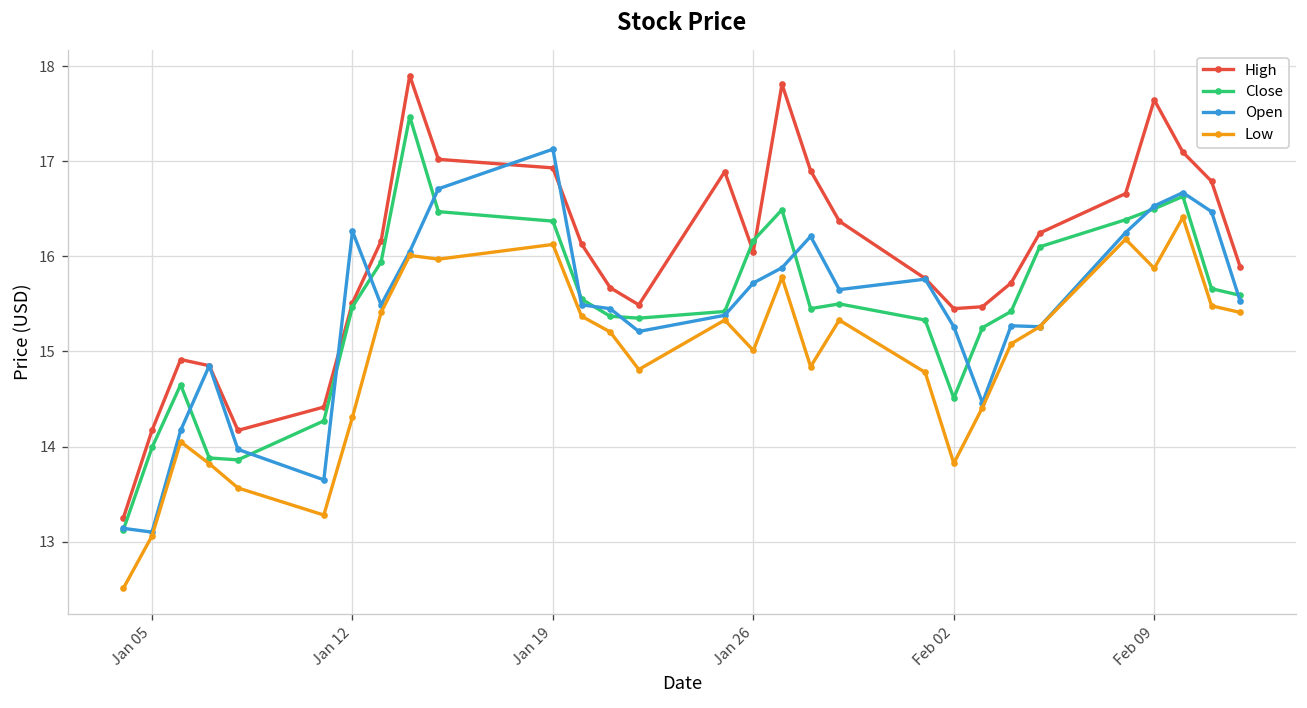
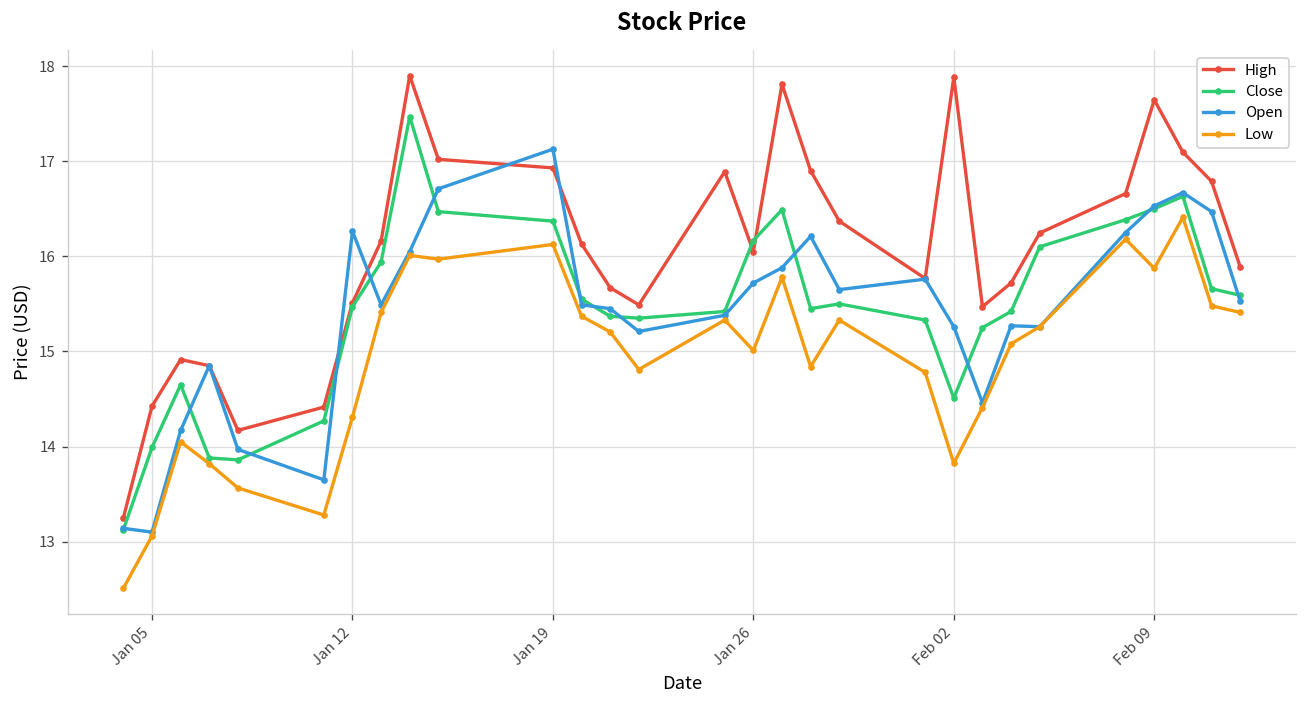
High, Jan 05: 14.2 -> 14.4
High, Feb 02: 15.4 -> 17.9
